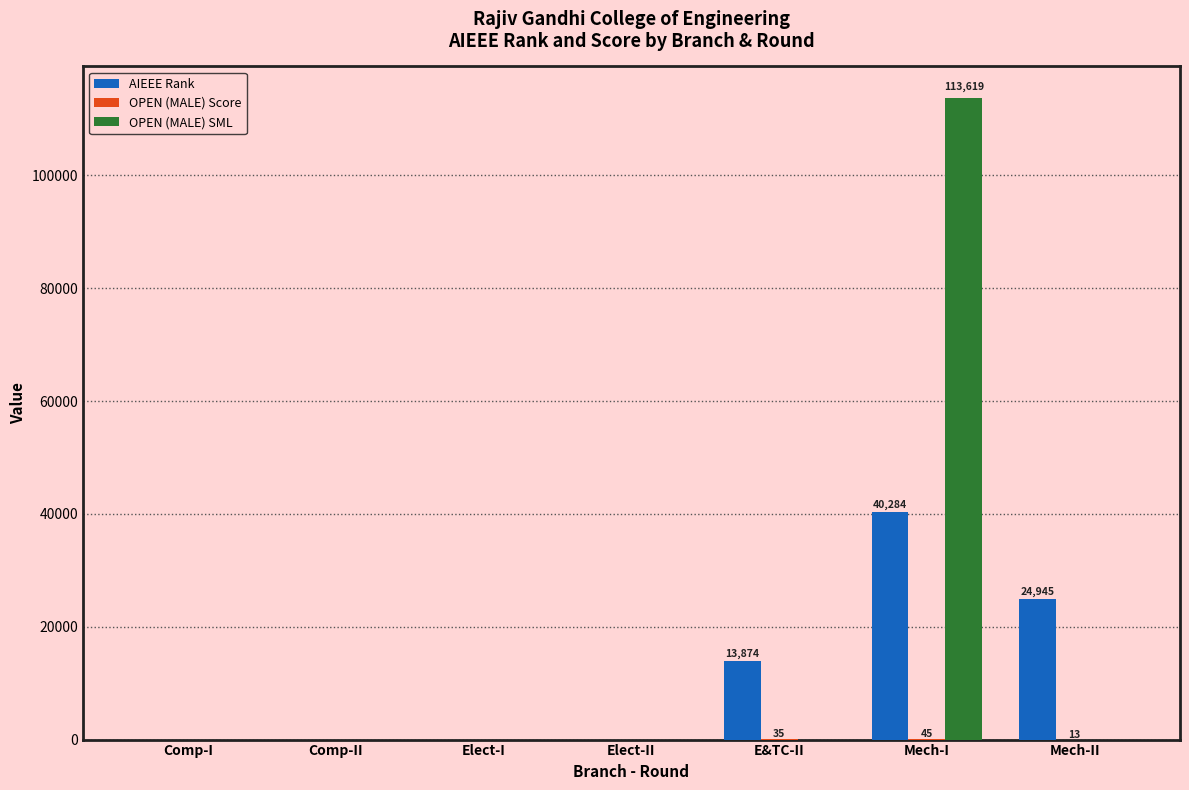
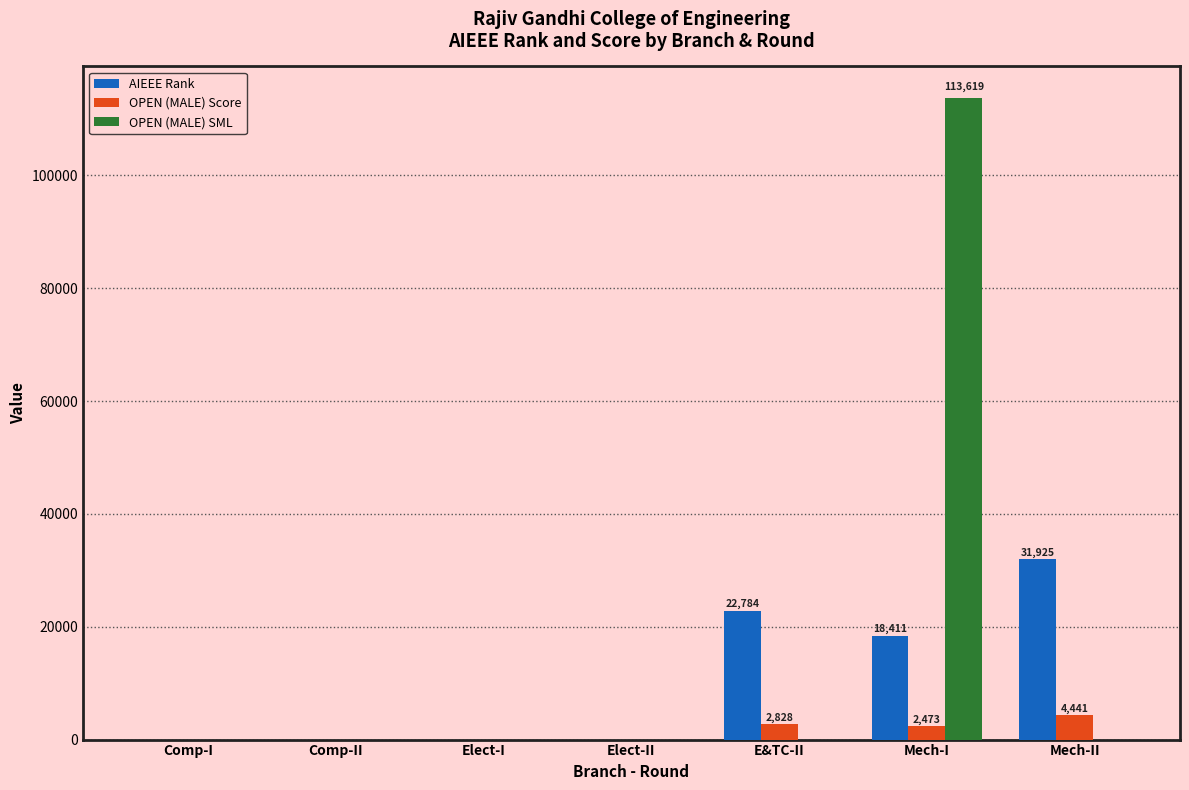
AIEEE Rank, E&TC-II: 13,874 -> 22,784
OPEN (MALE) Score, E&TC-II: 35 -> 2,828
AIEEE Rank, Mech-I: 40,284 -> 18,411
OPEN (MALE) Score, Mech-I: 45 -> 2,473
AIEEE Rank, Mech-II: 24,945 -> 31,925
OPEN (MALE) Score, Mech-II: 13 -> 4,441
